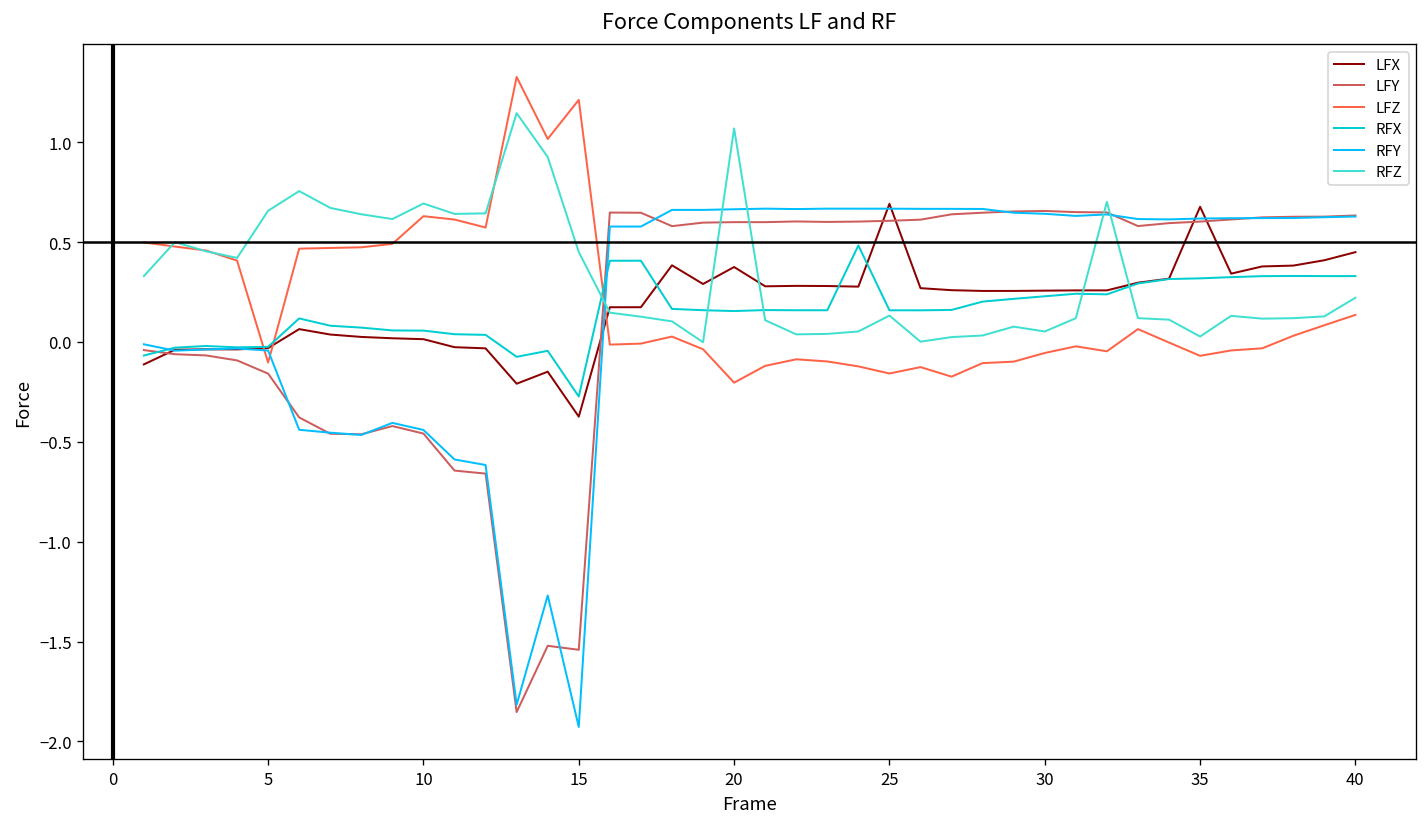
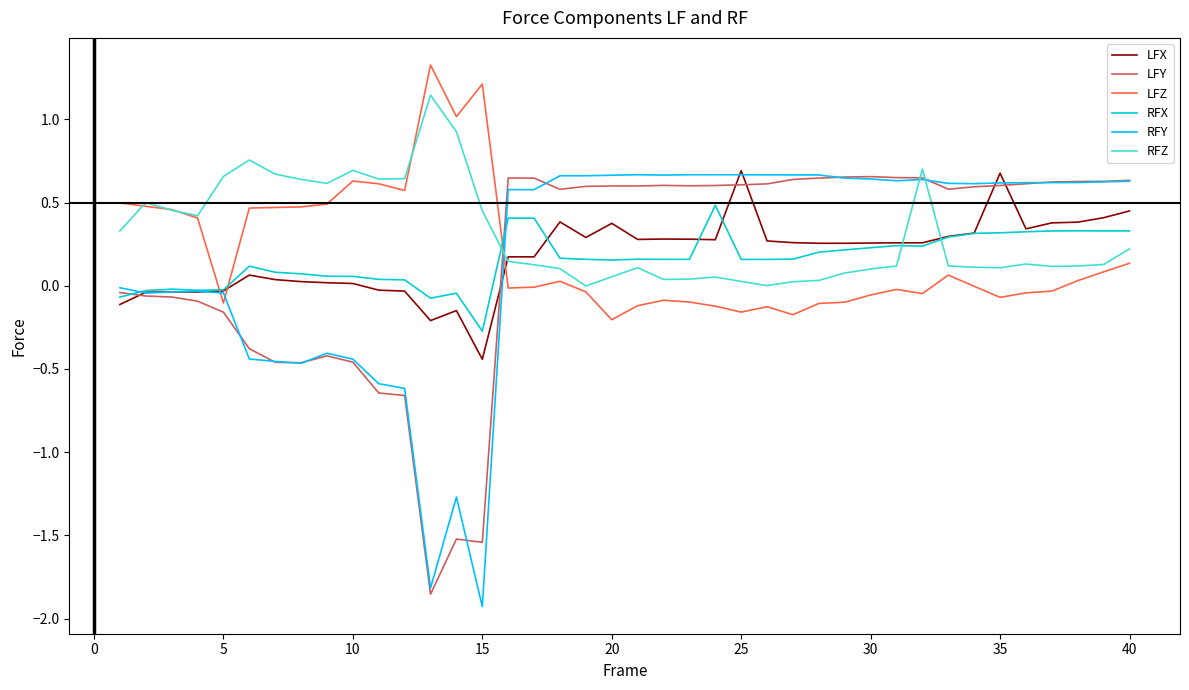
LFX, 15: -0.37 -> -0.44
RFZ, 20: 1.07 -> 0.05
RFZ, 25: 0.13 -> 0.03
RFZ, 30: 0.05 -> 0.10
RFZ, 35: 0.03 -> 0.11
